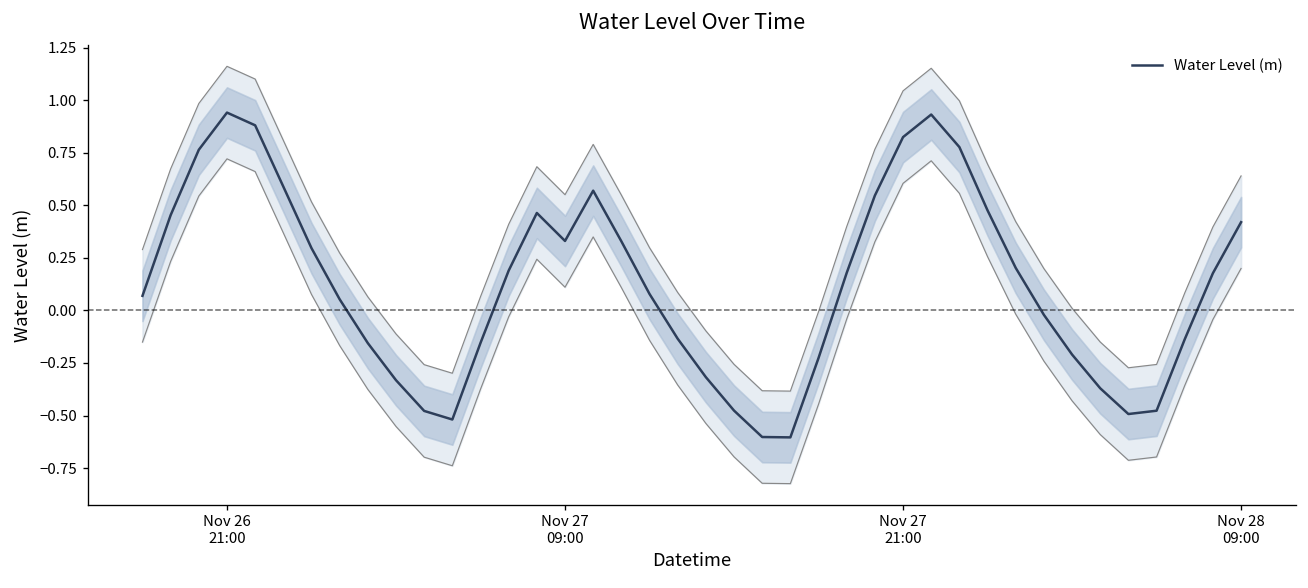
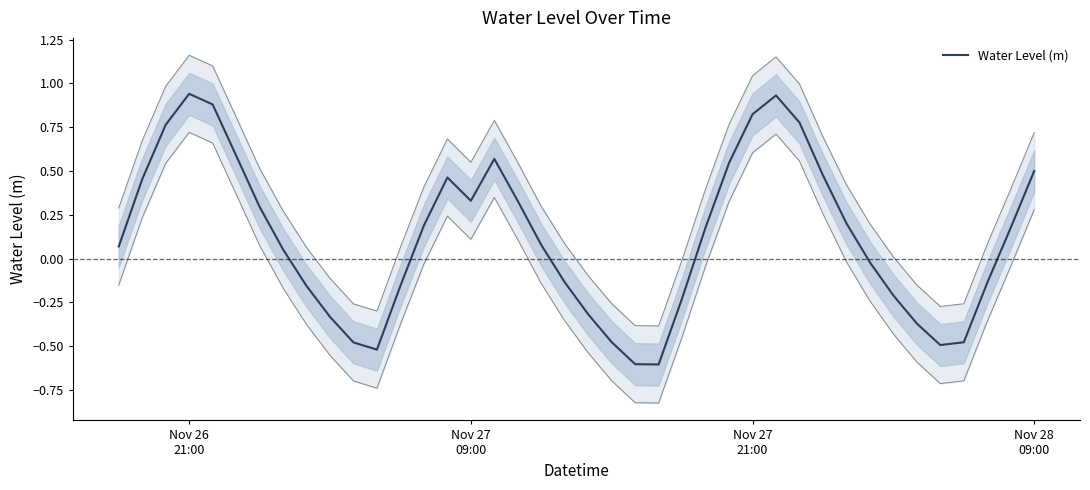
Water Level (m), Nov 28 09:00: 0.42 -> 0.50
